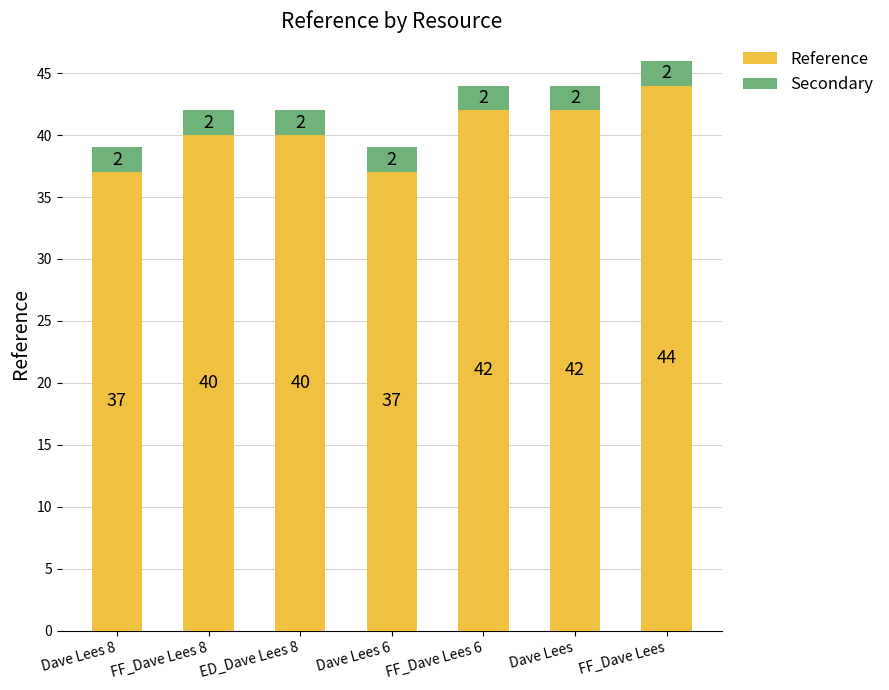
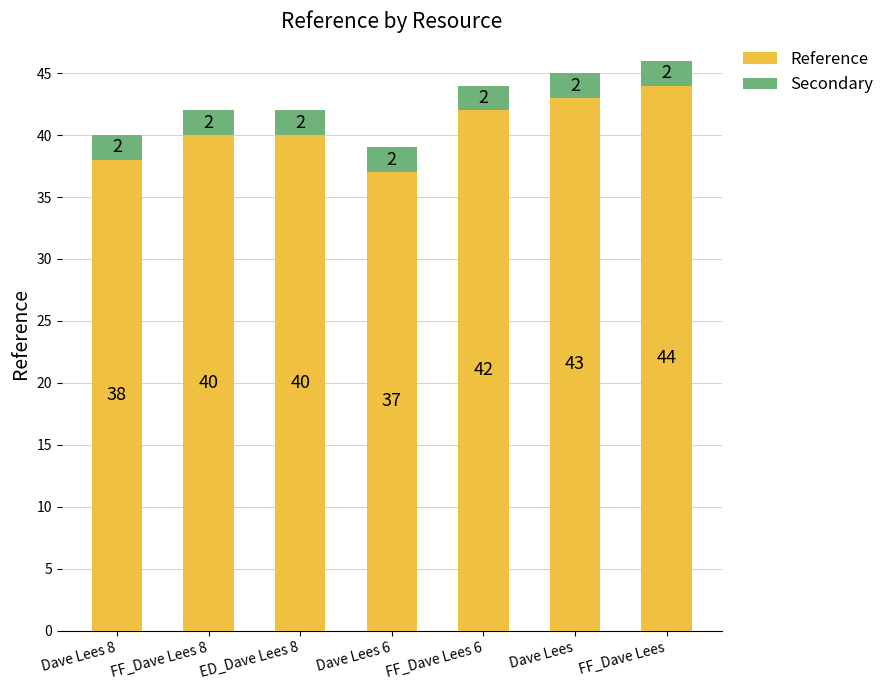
Reference, Dave Lees 8: 37 -> 38
Reference, Dave Lees: 42 -> 43
